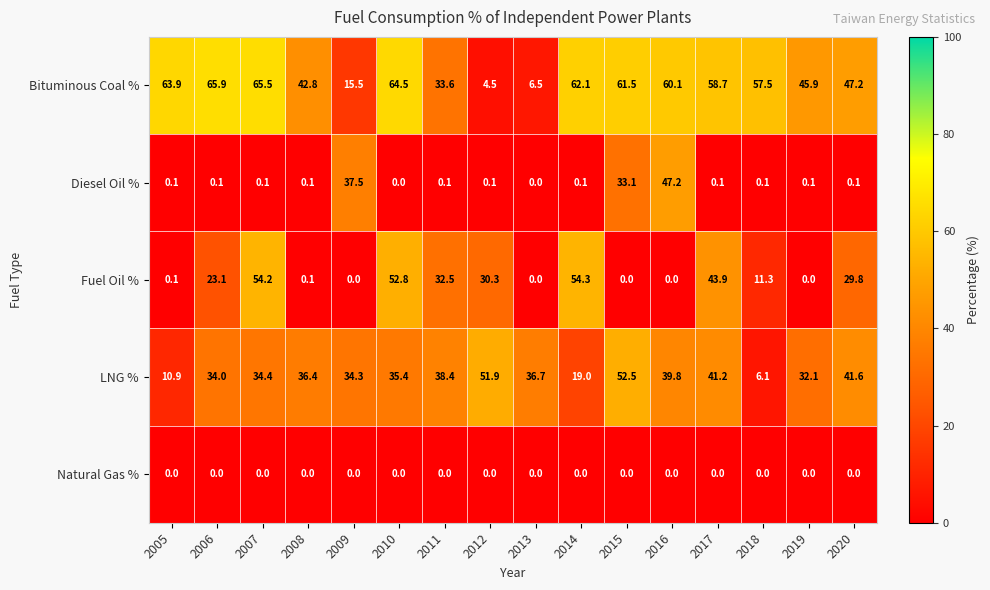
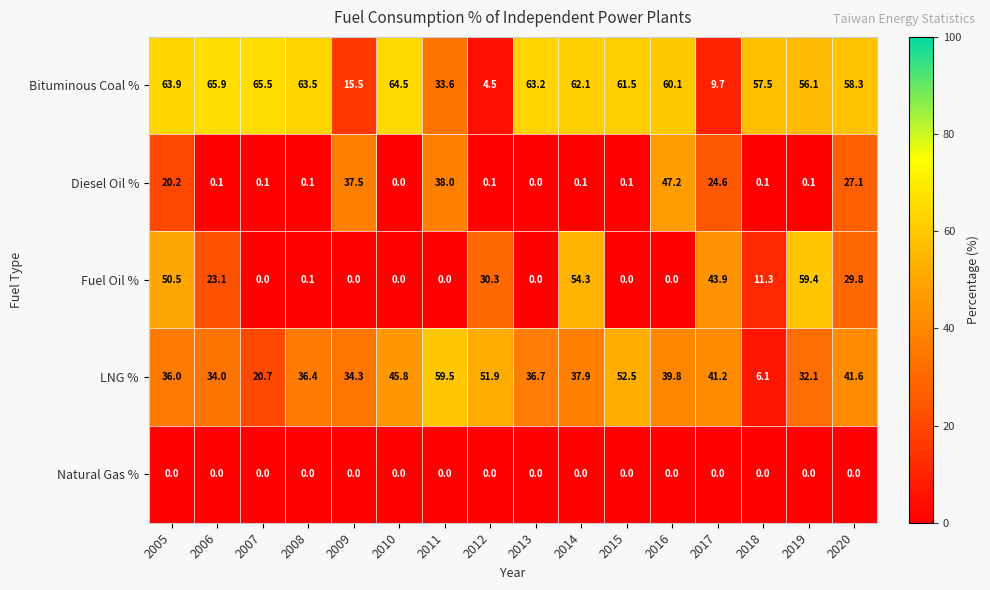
Bituminous Coal %, 2008: 42.8 -> 63.5
Bituminous Coal %, 2013: 6.5 -> 63.2
Bituminous Coal %, 2017: 58.7 -> 9.7
Bituminous Coal %, 2019: 45.9 -> 56.1
Bituminous Coal %, 2020: 47.2 -> 58.3
Diesel Oil %, 2005: 0.1 -> 20.2
Diesel Oil %, 2011: 0.1 -> 38.0
Diesel Oil %, 2015: 33.1 -> 0.1
Diesel Oil %, 2017: 0.1 -> 24.6
Diesel Oil %, 2020: 0.1 -> 27.1
Fuel Oil %, 2005: 0.1 -> 50.5
Fuel Oil %, 2007: 54.2 -> 0.0
Fuel Oil %, 2010: 52.8 -> 0.0
Fuel Oil %, 2011: 32.5 -> 0.0
Fuel Oil %, 2019: 0.0 -> 59.4
LNG %, 2005: 10.9 -> 36.0
LNG %, 2007: 34.4 -> 20.7
LNG %, 2010: 35.4 -> 45.8
LNG %, 2011: 38.4 -> 59.5
LNG %, 2014: 19.0 -> 37.9
